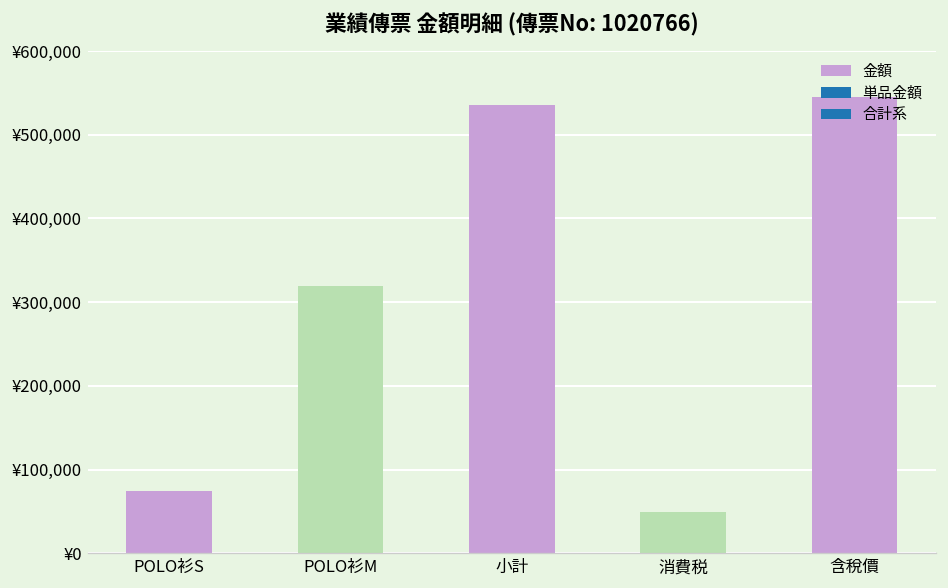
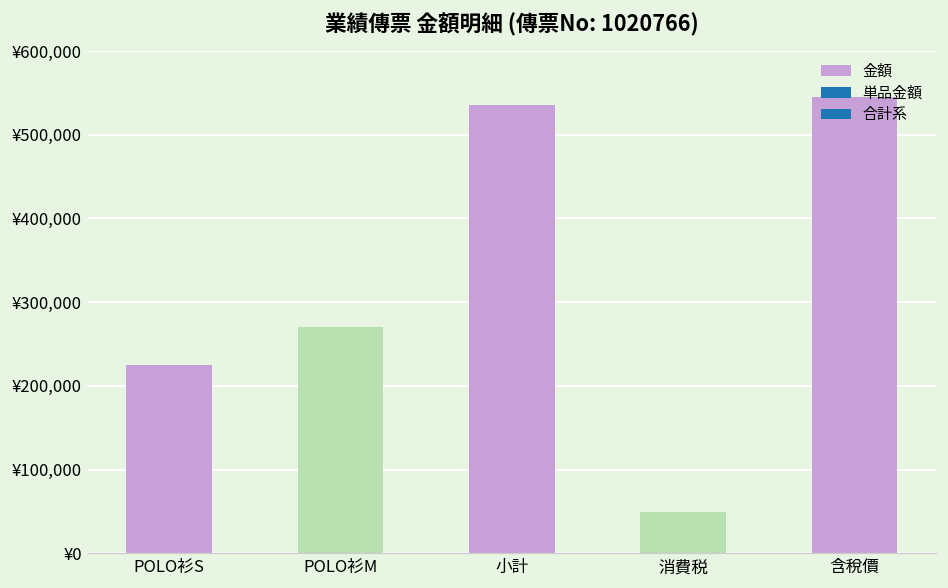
POLO衫S: ¥70,000 -> ¥230,000
POLO衫M: ¥320,000 -> ¥270,000
